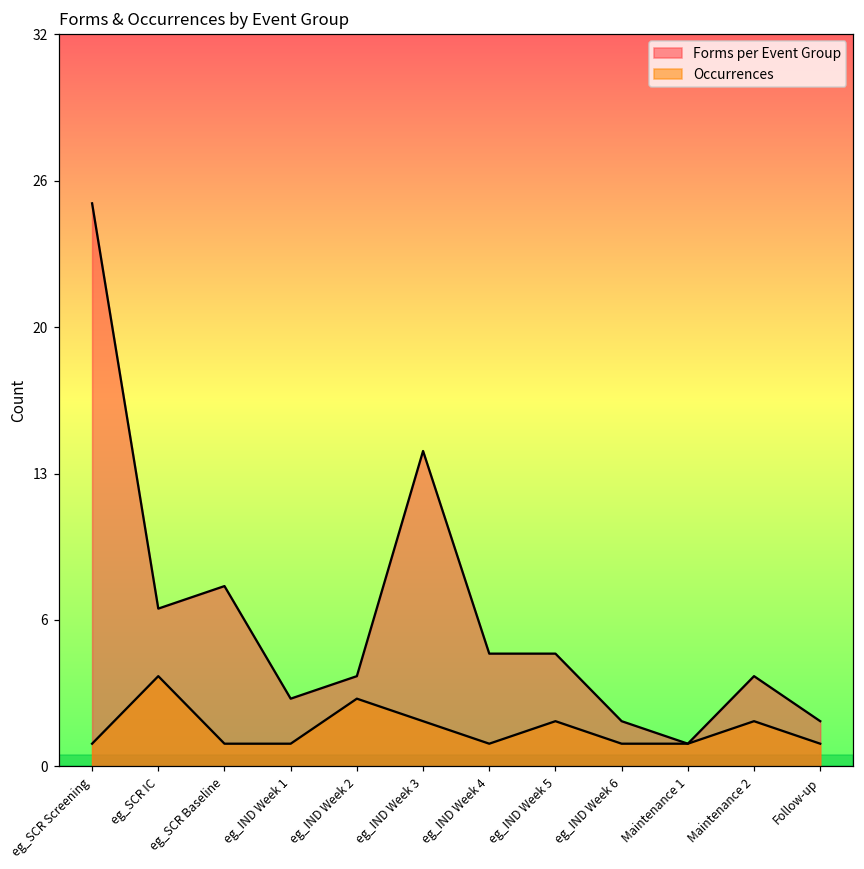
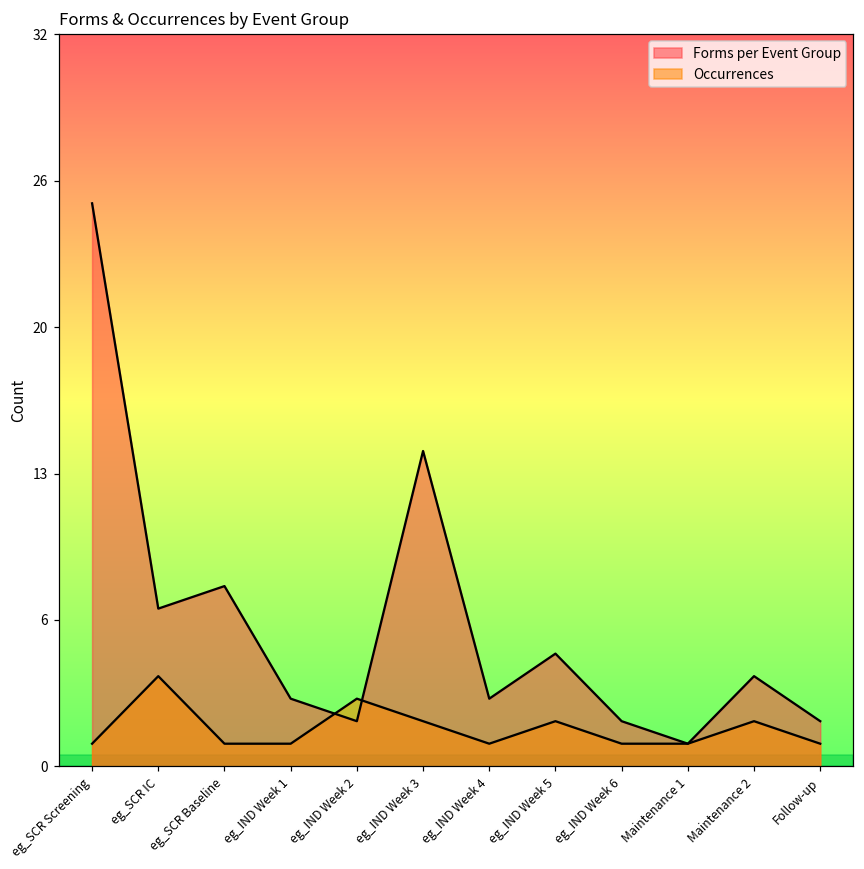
Forms per Event Group, eg_IND Week 2: 4 -> 2
Forms per Event Group, eg_IND Week 4: 5 -> 3
